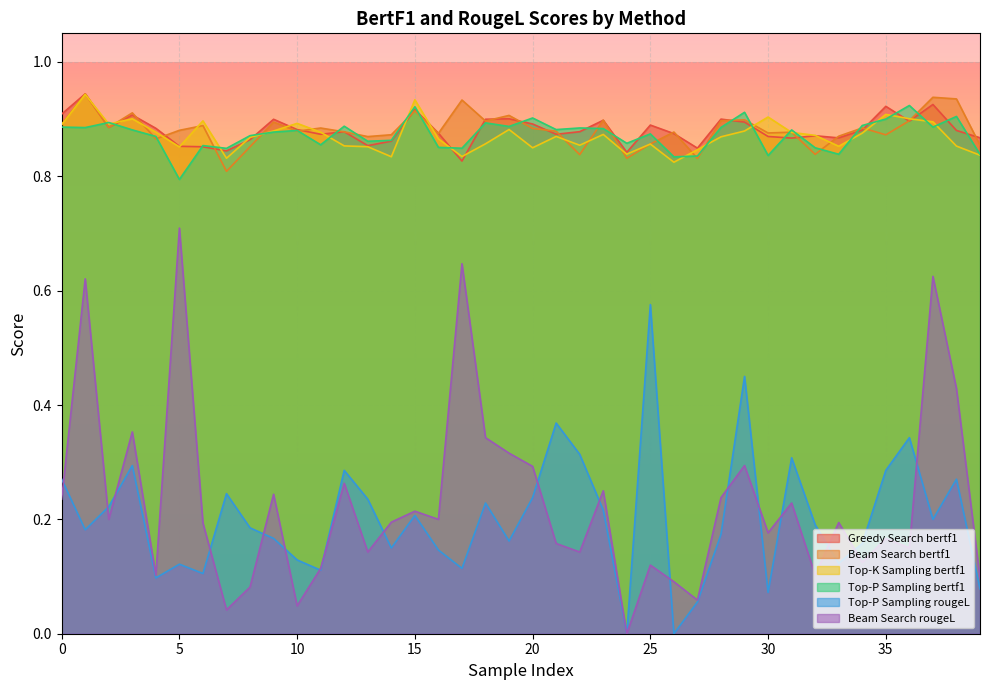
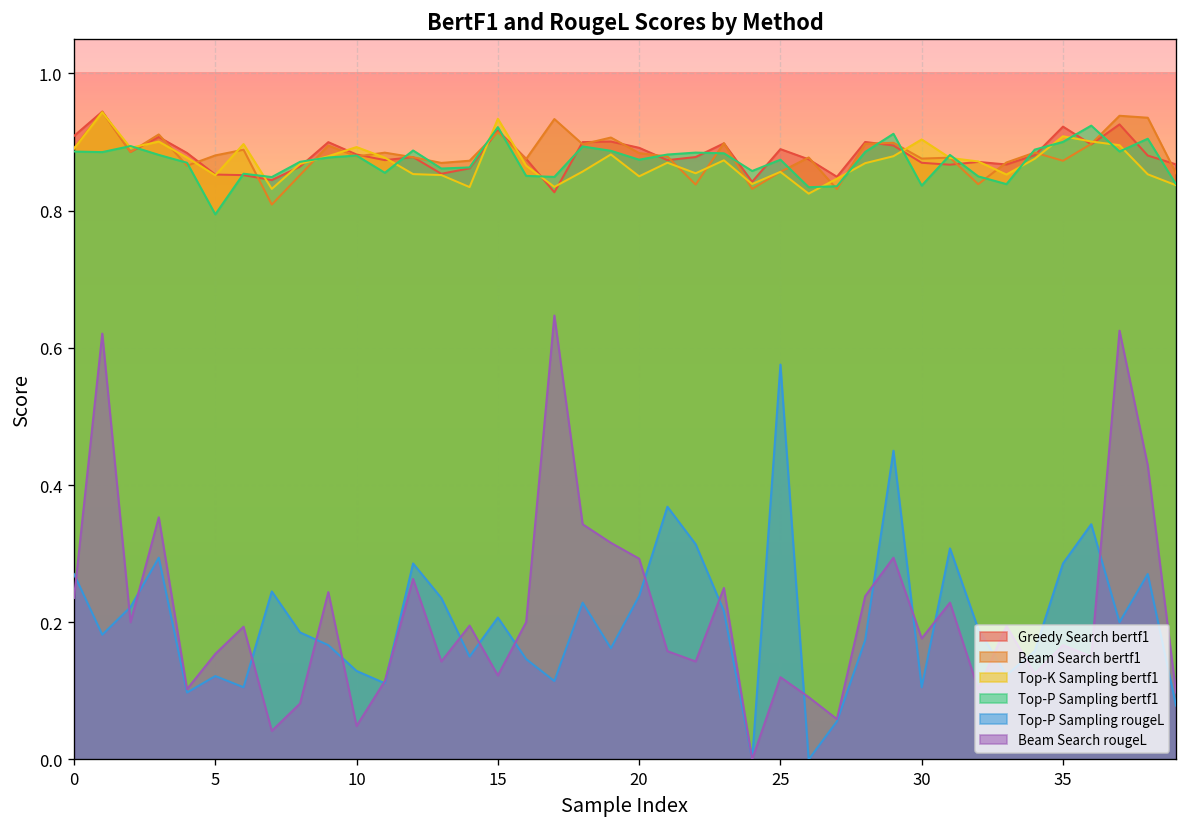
Beam Search rougeL, 5: 0.71 -> 0.15
Beam Search rougeL, 15: 0.21 -> 0.12
Top-P Sampling bertf1, 20: 0.90 -> 0.87
Top-P Sampling rougeL, 30: 0.07 -> 0.11
